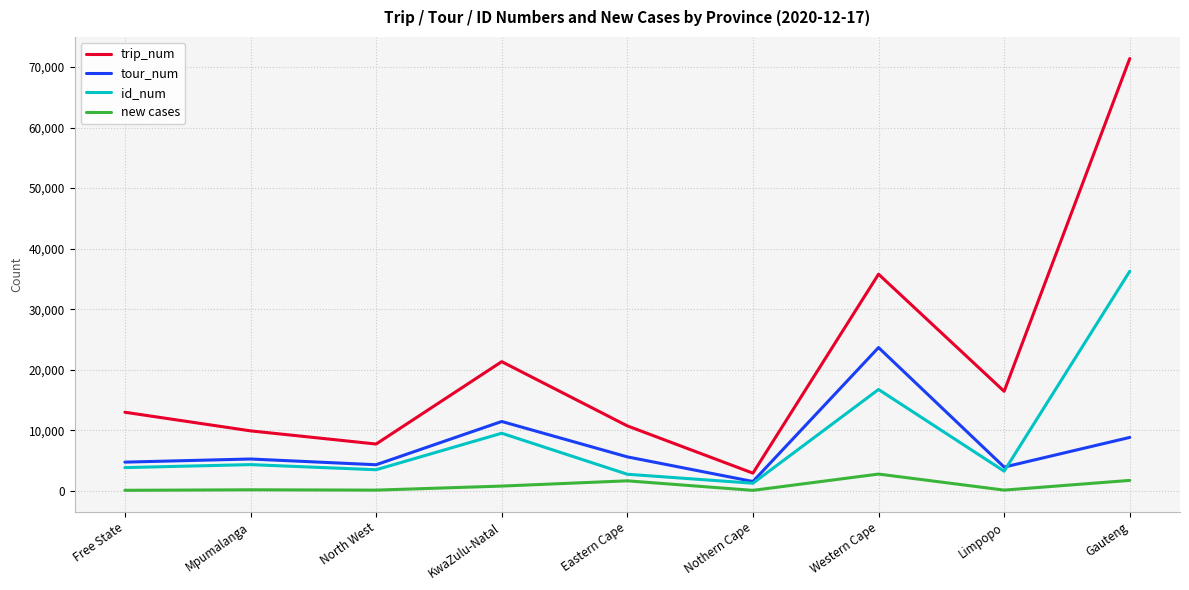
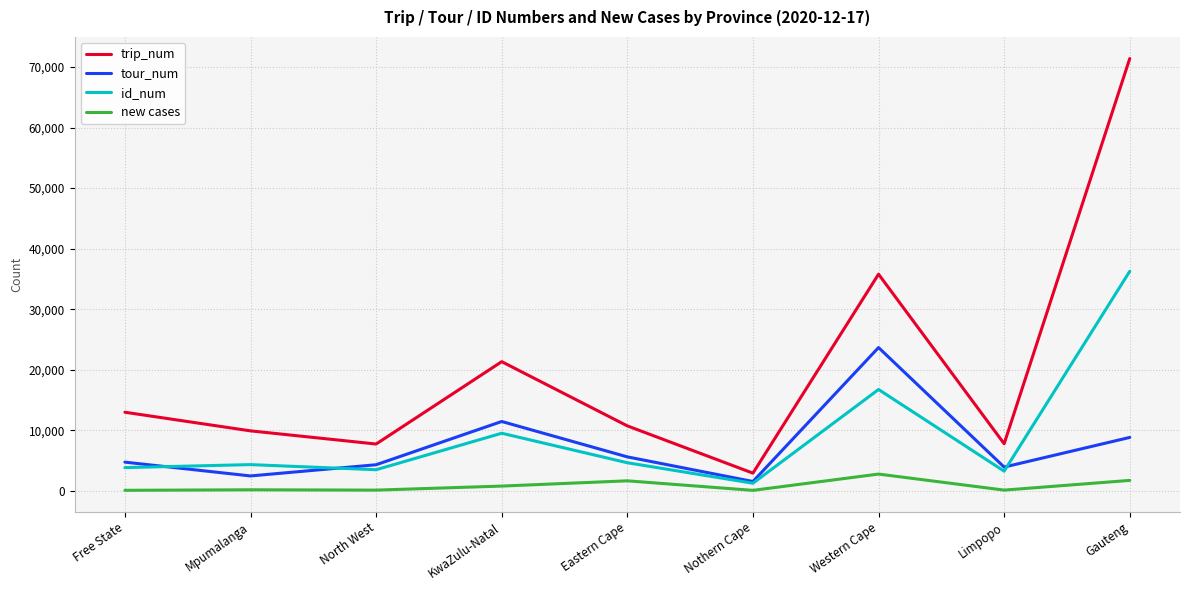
tour_num, Mpumalanga: 5,000 -> 2,000
id_num, Eastern Cape: 3,000 -> 5,000
trip_num, Limpopo: 16,000 -> 8,000
